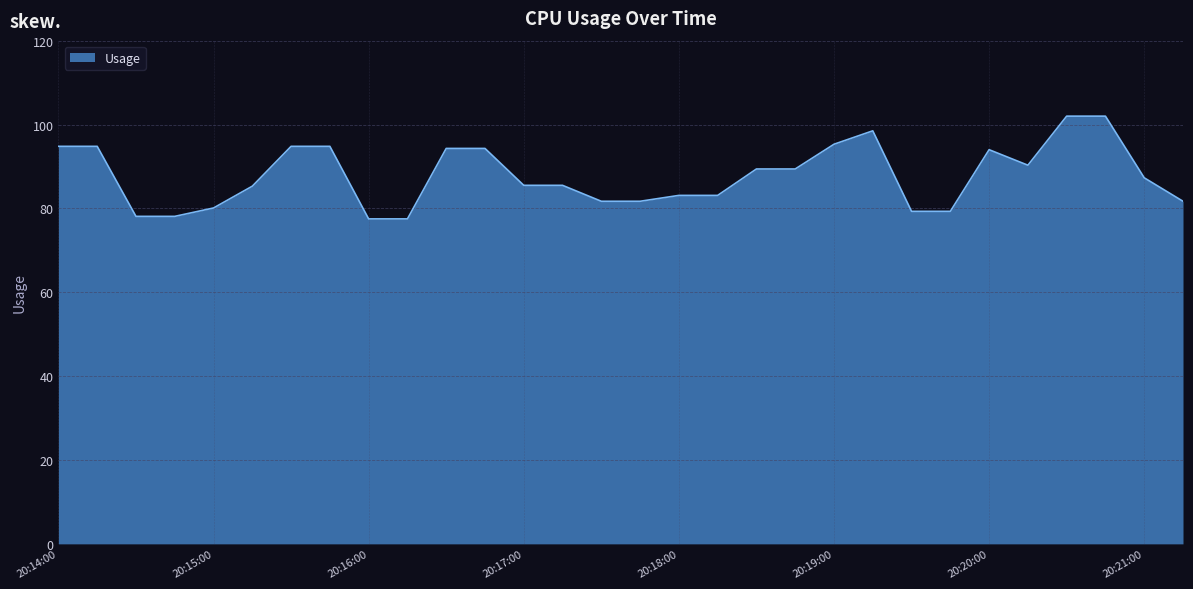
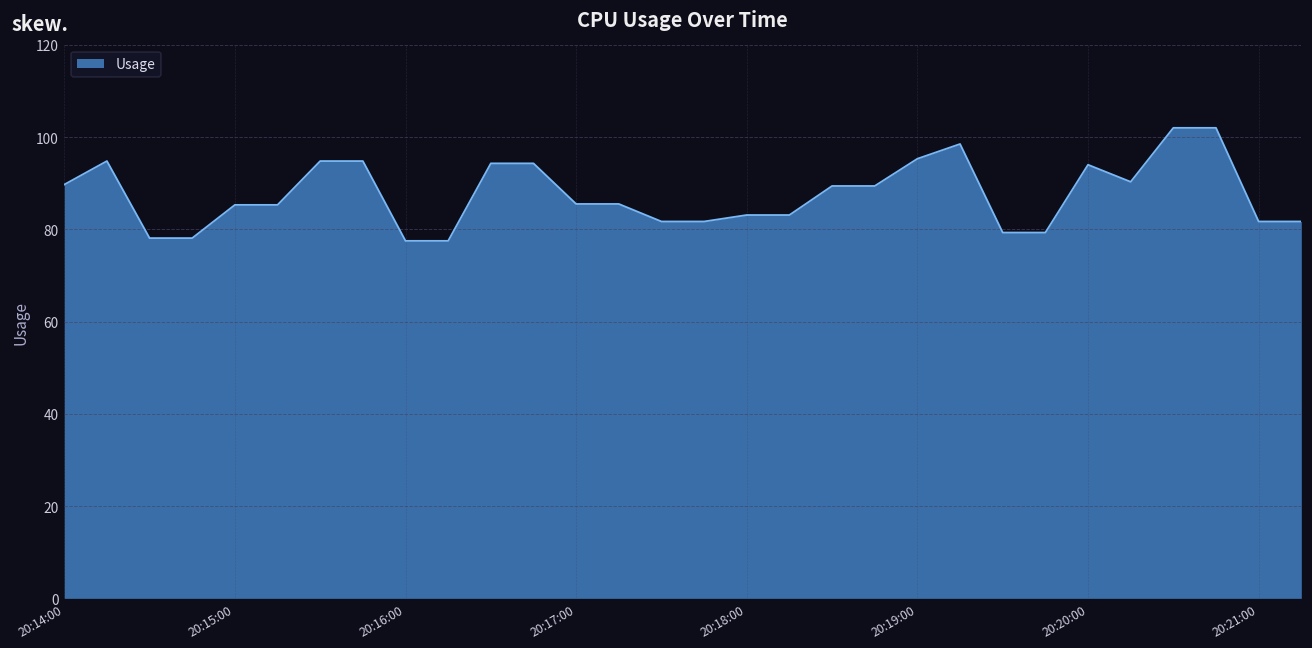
20:14:00: 95 -> 90
20:15:00: 80 -> 85
20:21:00: 87 -> 82
